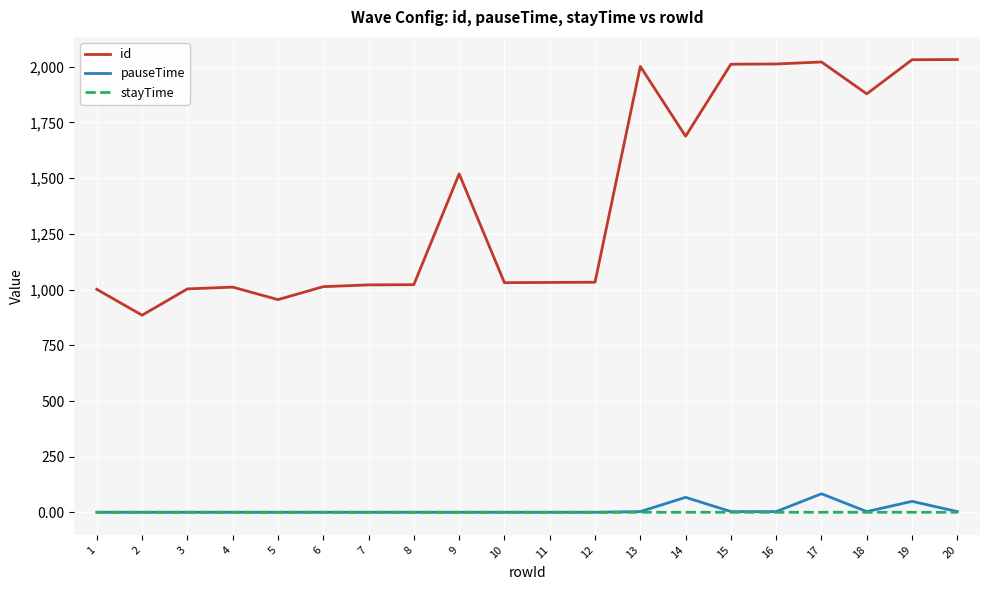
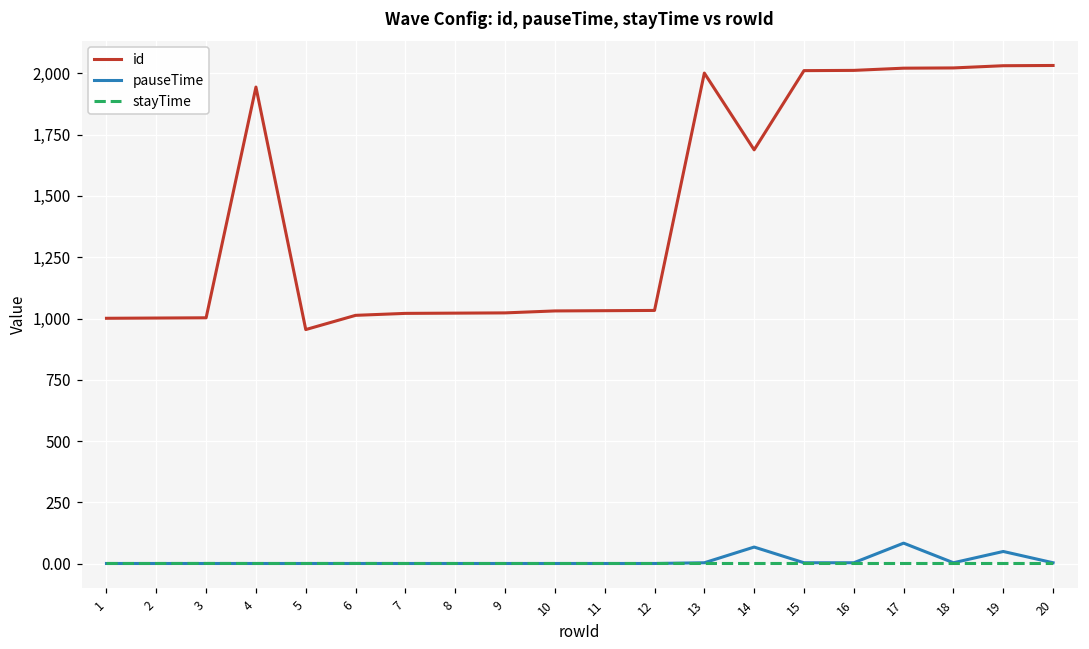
id, 2: 890 -> 1,000
id, 4: 1,010 -> 1,940
id, 9: 1,520 -> 1,020
id, 18: 1,880 -> 2,020
